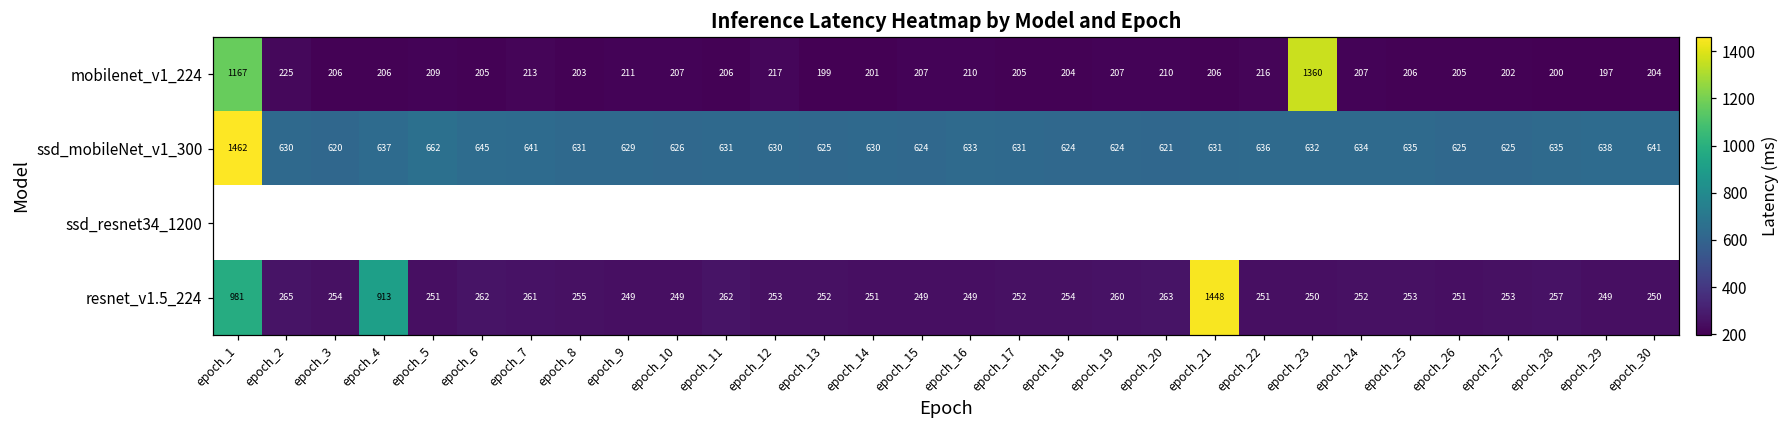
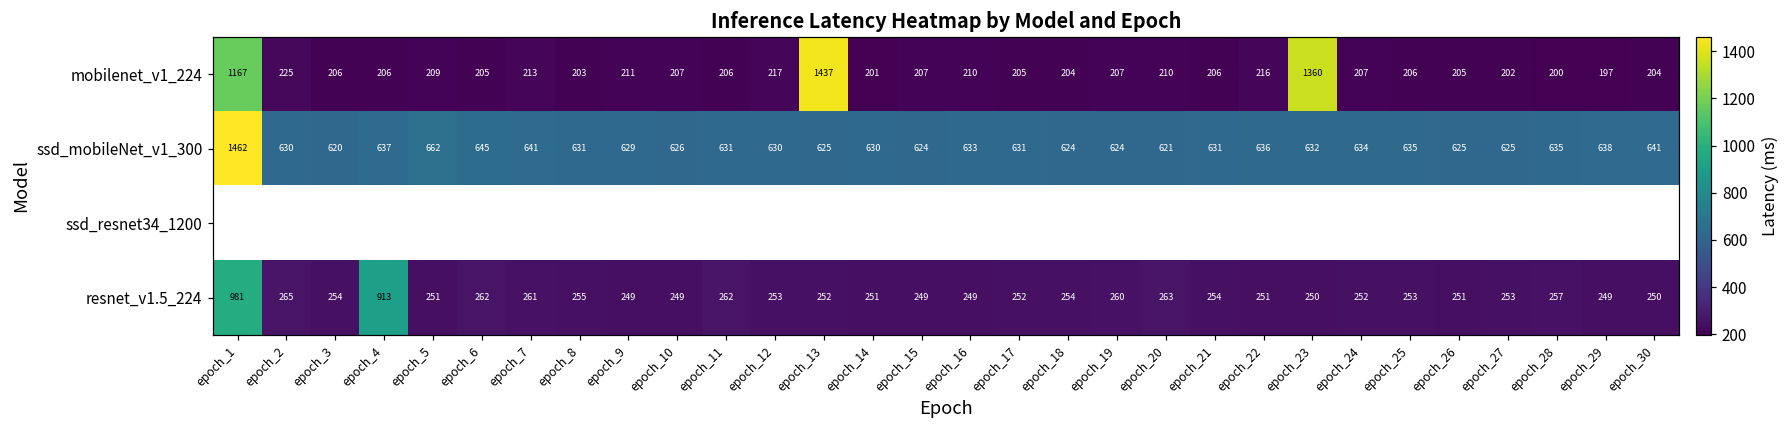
mobilenet_v1_224, epoch_13: 199 -> 1437
resnet_v1.5_224, epoch_21: 1448 -> 254
